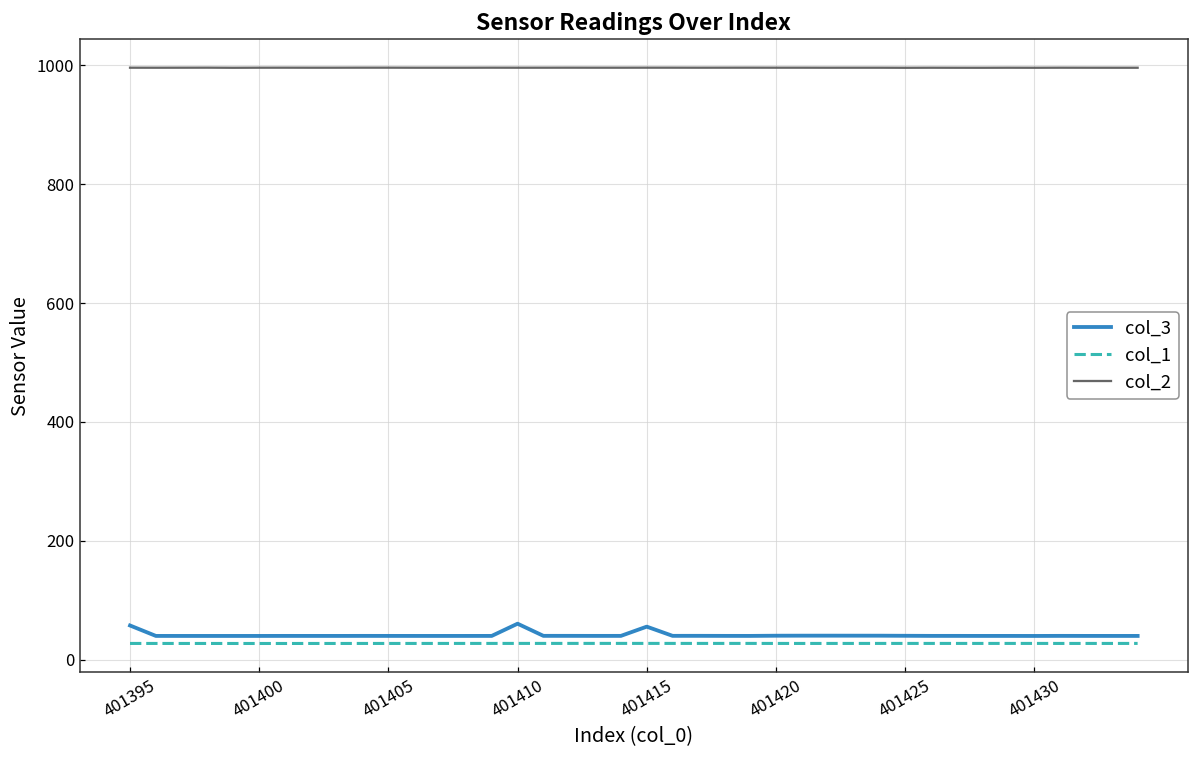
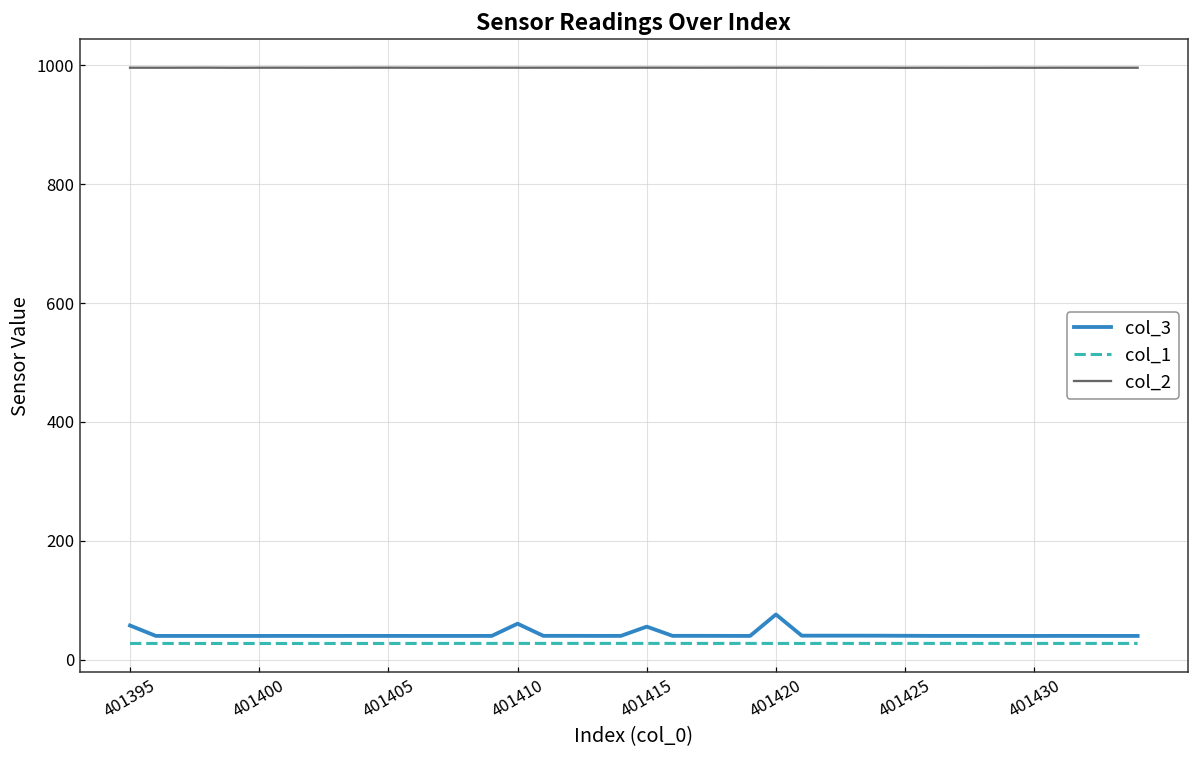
col_3, 401420: 40 -> 80
